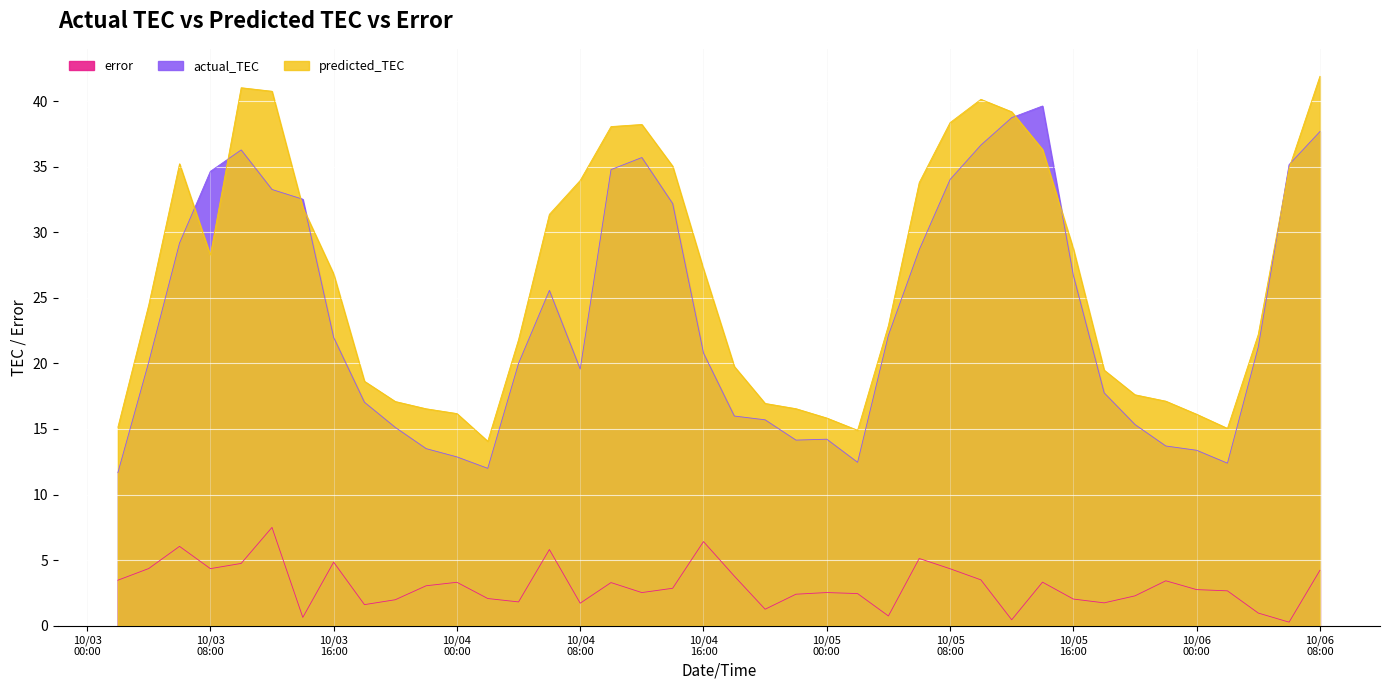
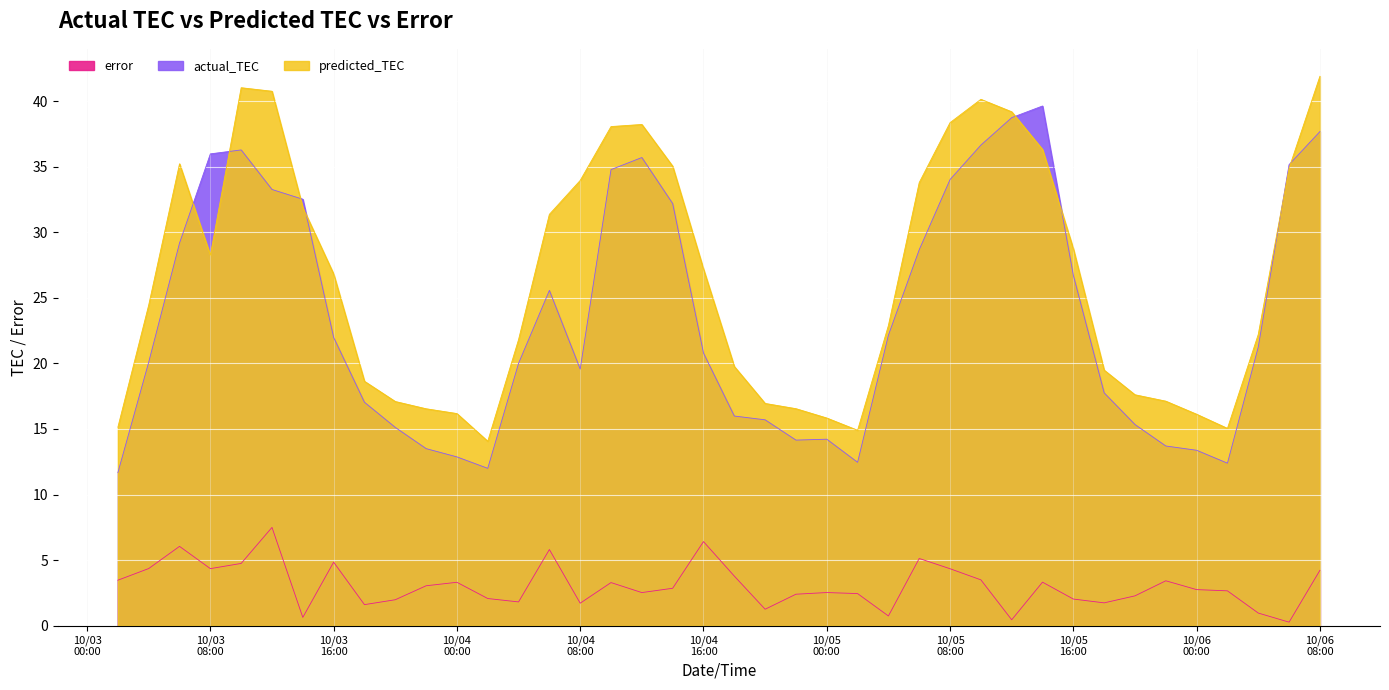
actual_TEC, 10/03 08:00: 34.6 -> 36.0
